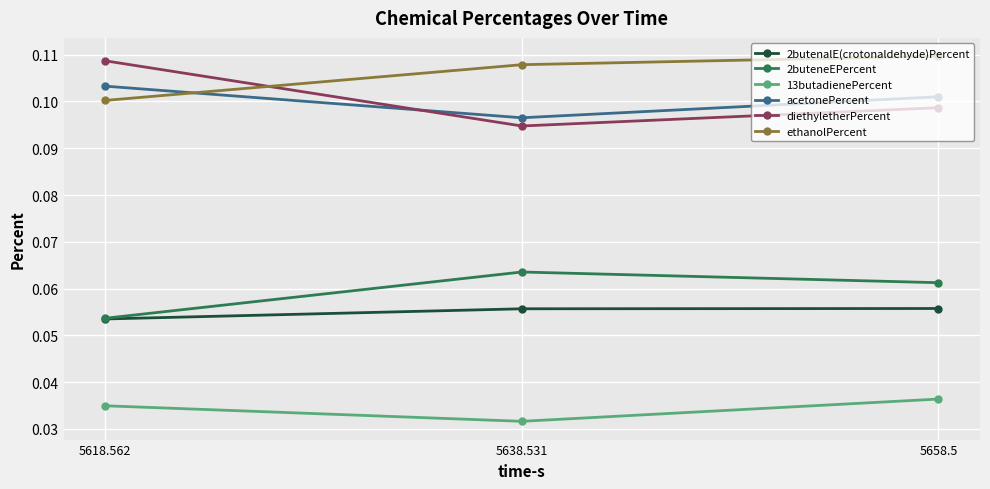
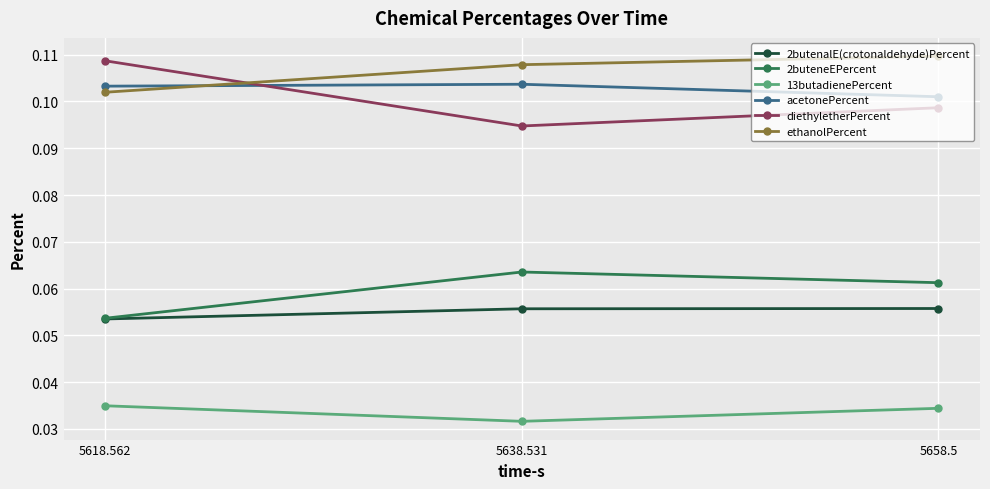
ethanolPercent, 5618.562: 0.100 -> 0.102
acetonePercent, 5638.531: 0.097 -> 0.104
13butadienePercent, 5658.5: 0.036 -> 0.034
